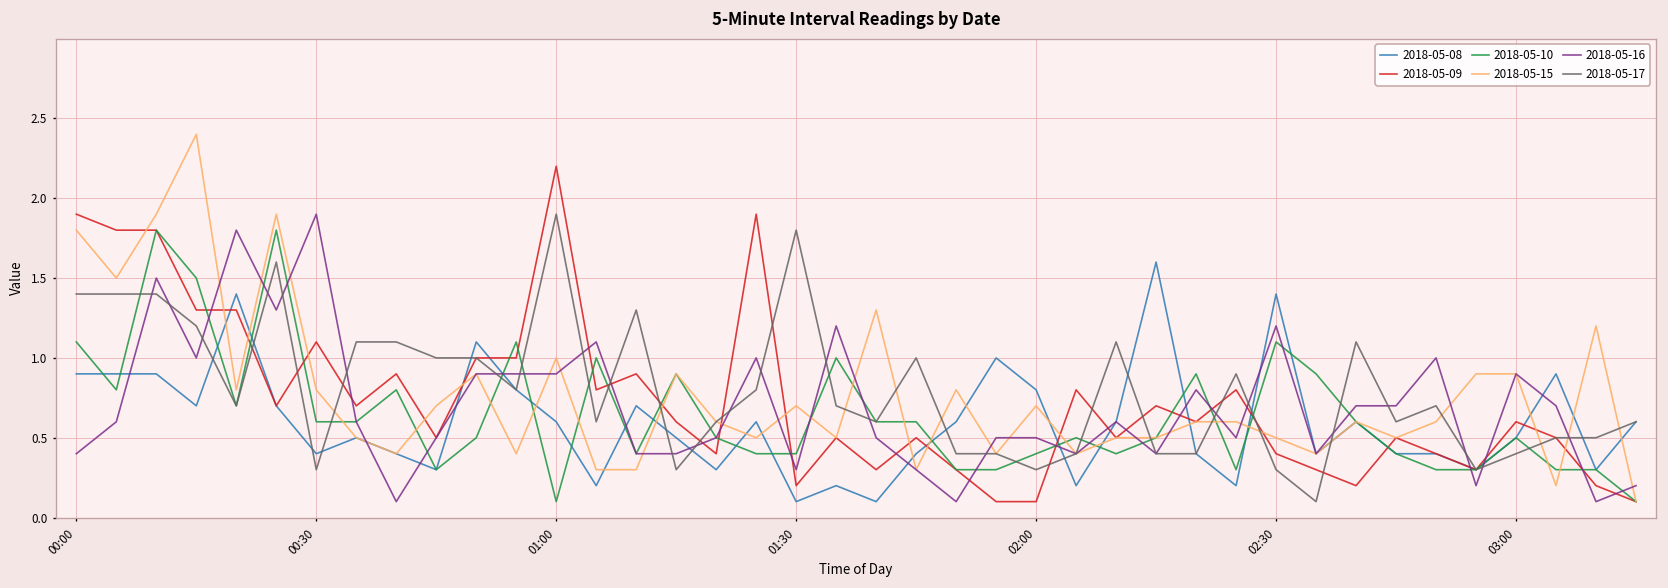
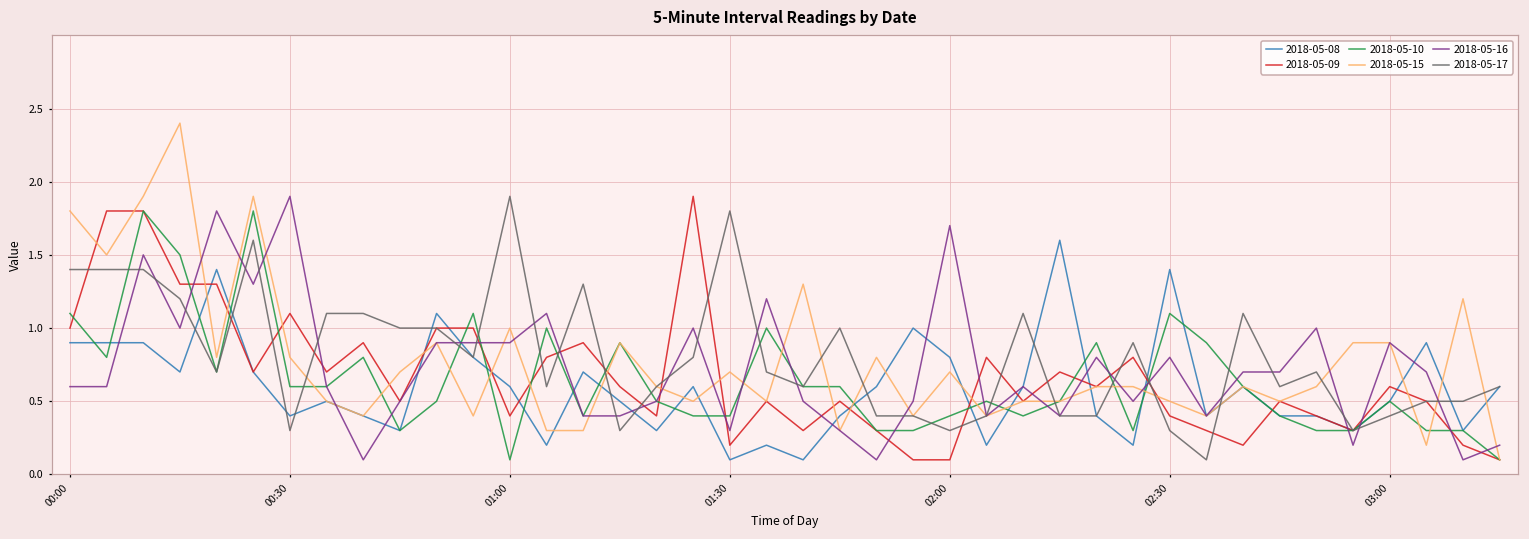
2018-05-09, 00:00: 1.9 -> 1.0
2018-05-16, 00:00: 0.4 -> 0.6
2018-05-09, 01:00: 2.2 -> 0.4
2018-05-16, 02:00: 0.5 -> 1.7
2018-05-16, 02:30: 1.2 -> 0.8
